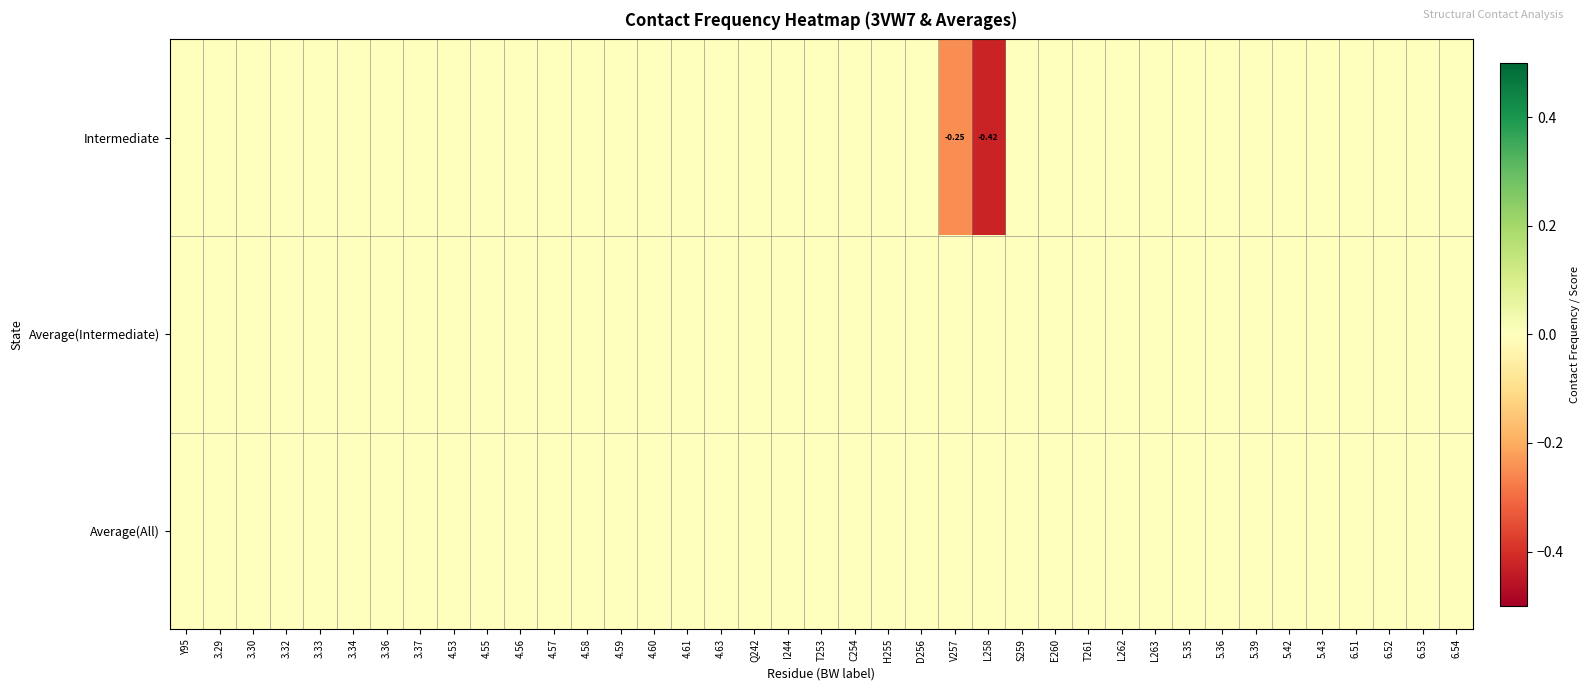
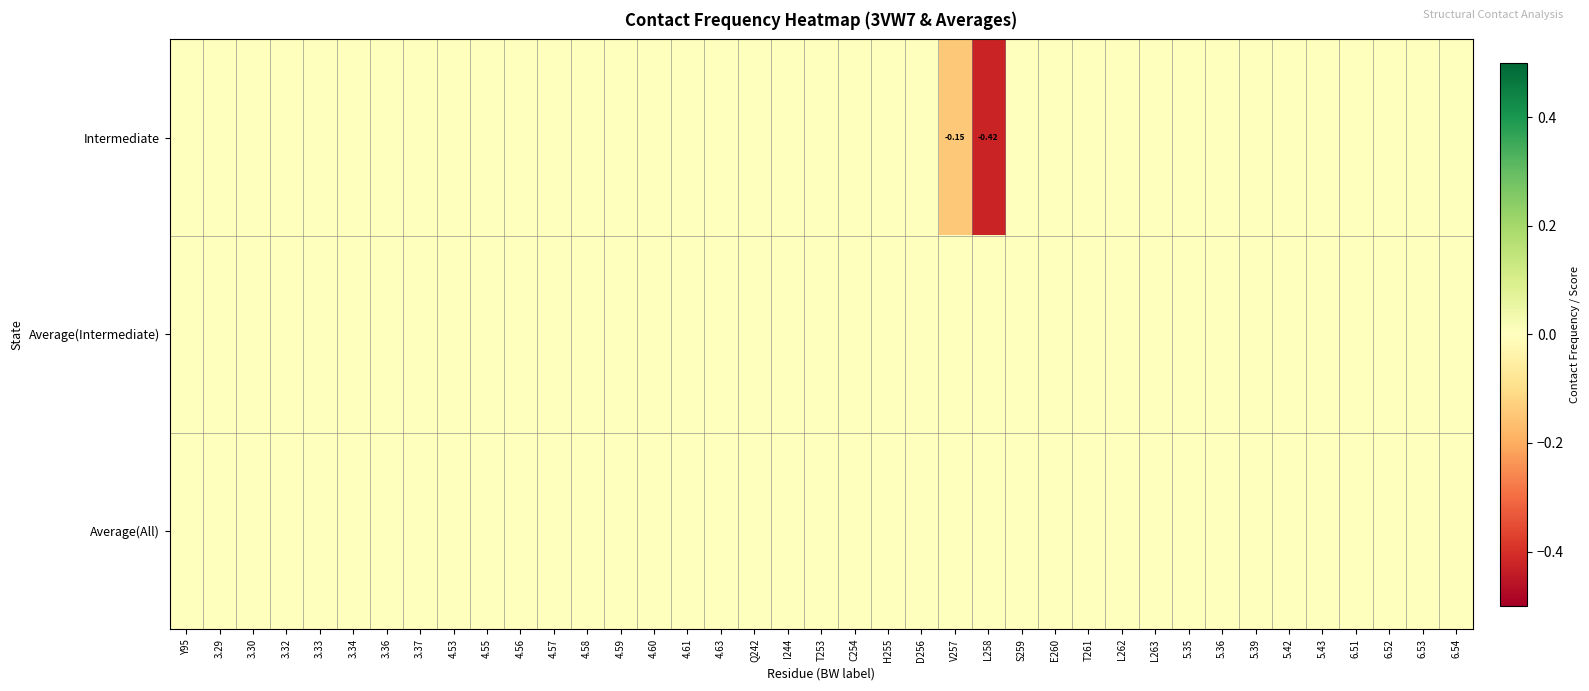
Intermediate, V257: -0.25 -> -0.15
